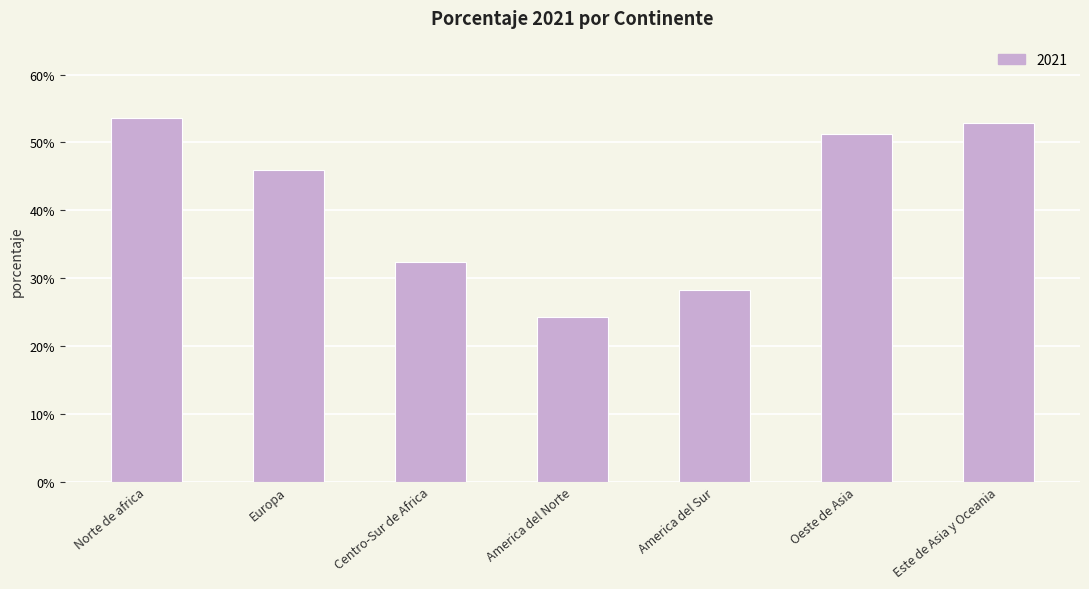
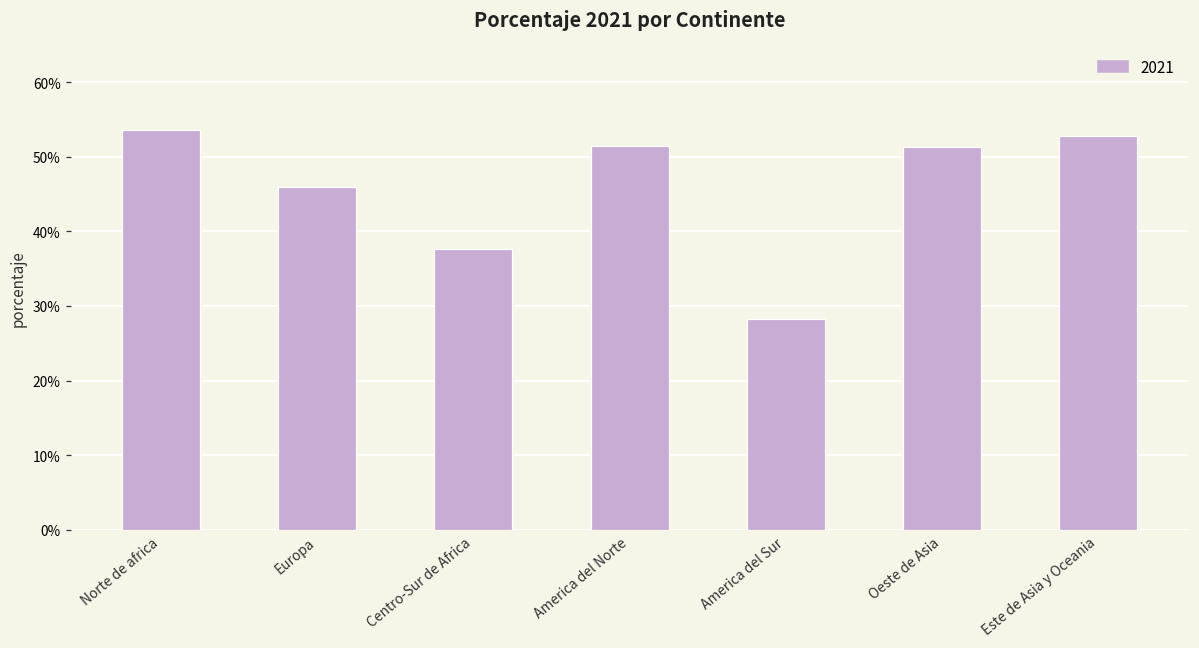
Centro-Sur de Africa: 32% -> 38%
America del Norte: 24% -> 52%
